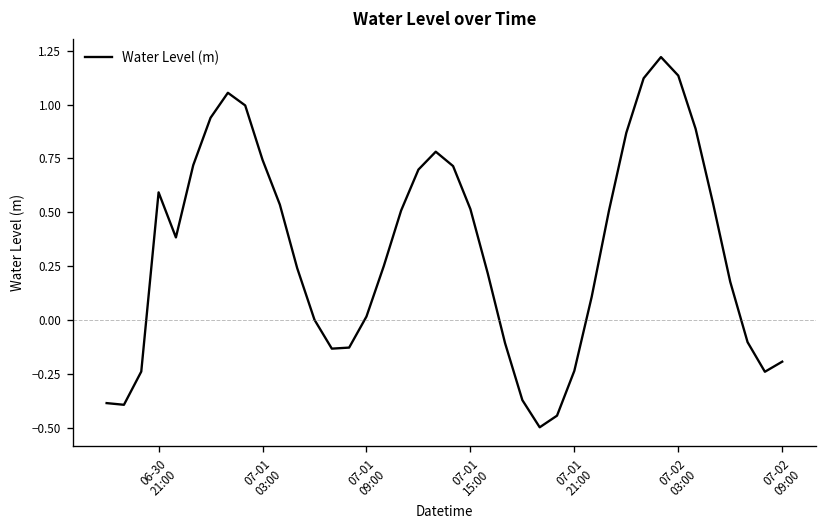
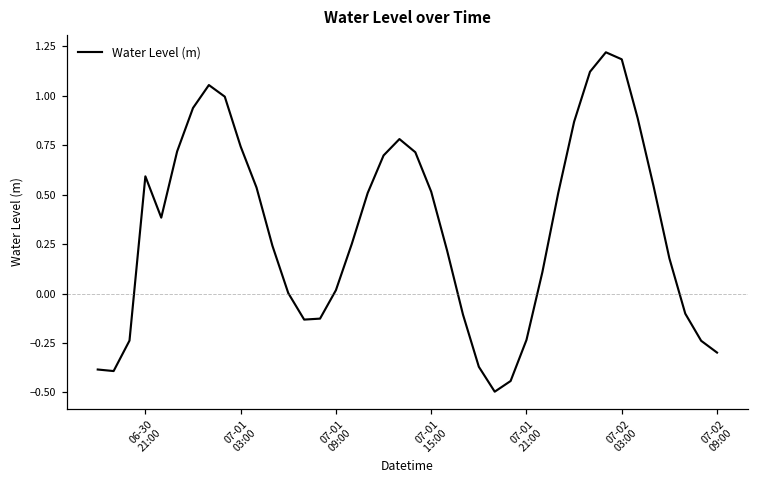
07-02 03:00: 1.13 -> 1.18
07-02 09:00: -0.19 -> -0.30
